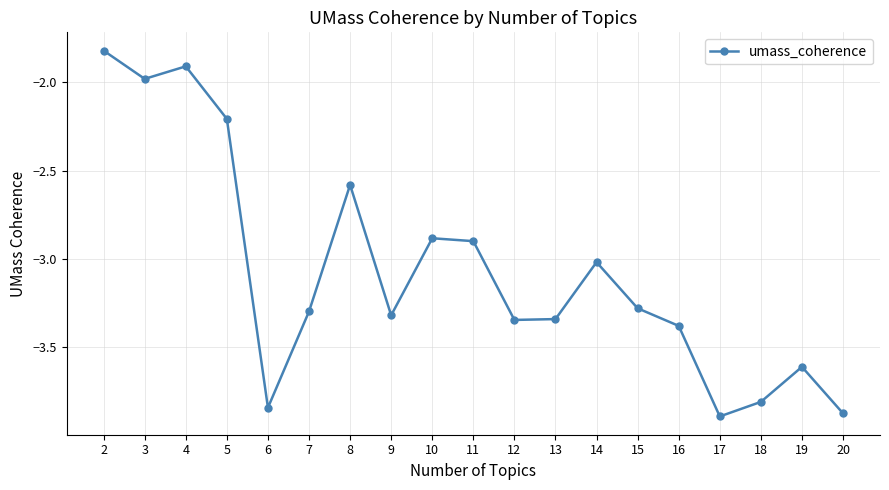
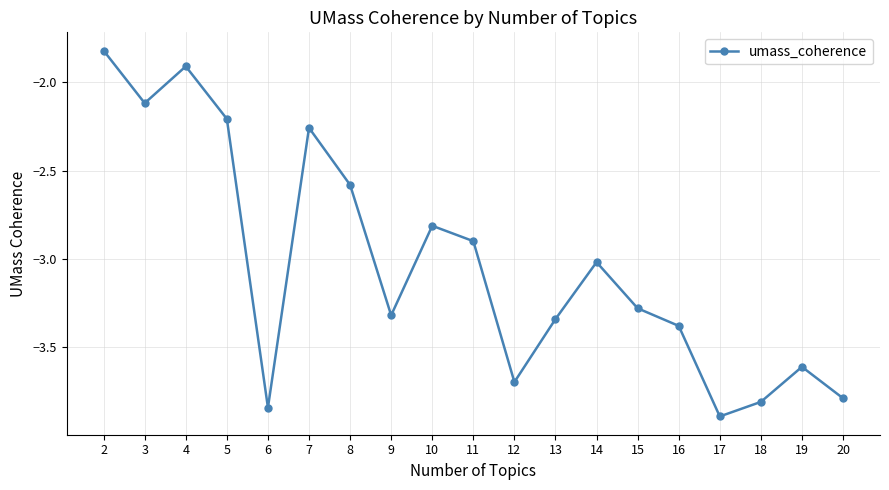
3: -1.98 -> -2.12
7: -3.30 -> -2.26
10: -2.88 -> -2.81
12: -3.35 -> -3.70
20: -3.88 -> -3.79
